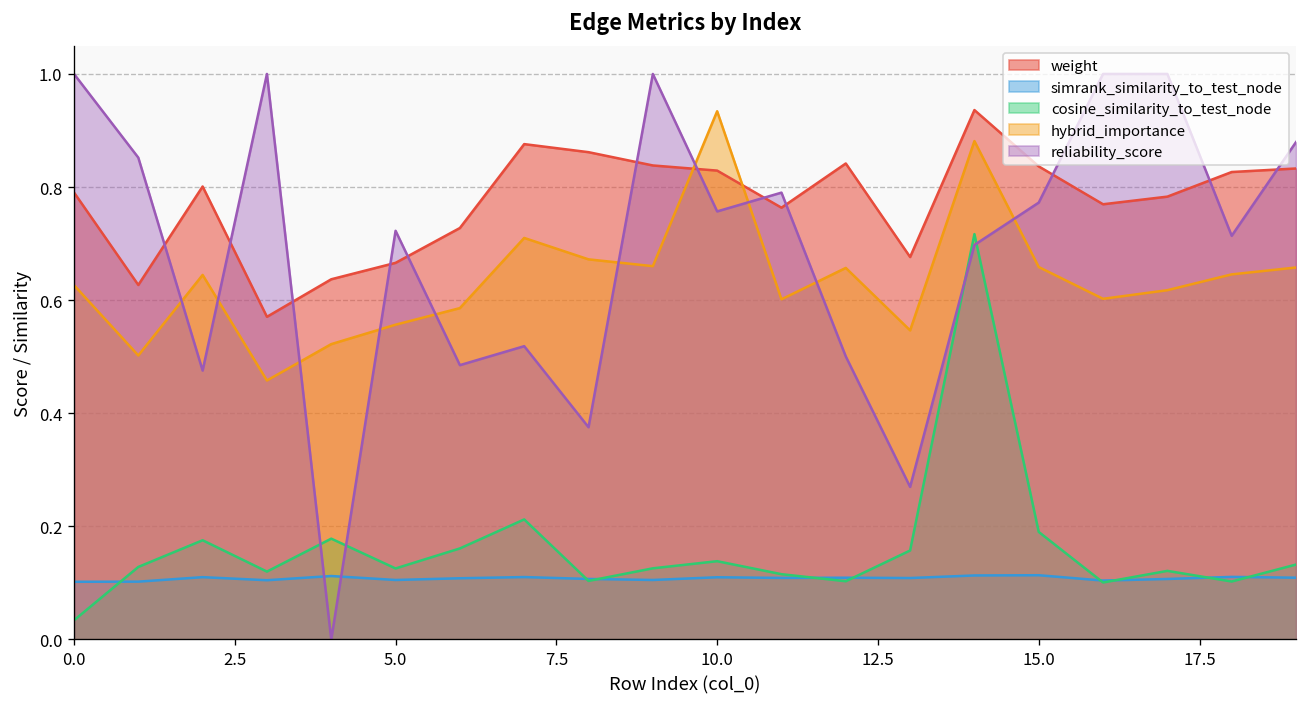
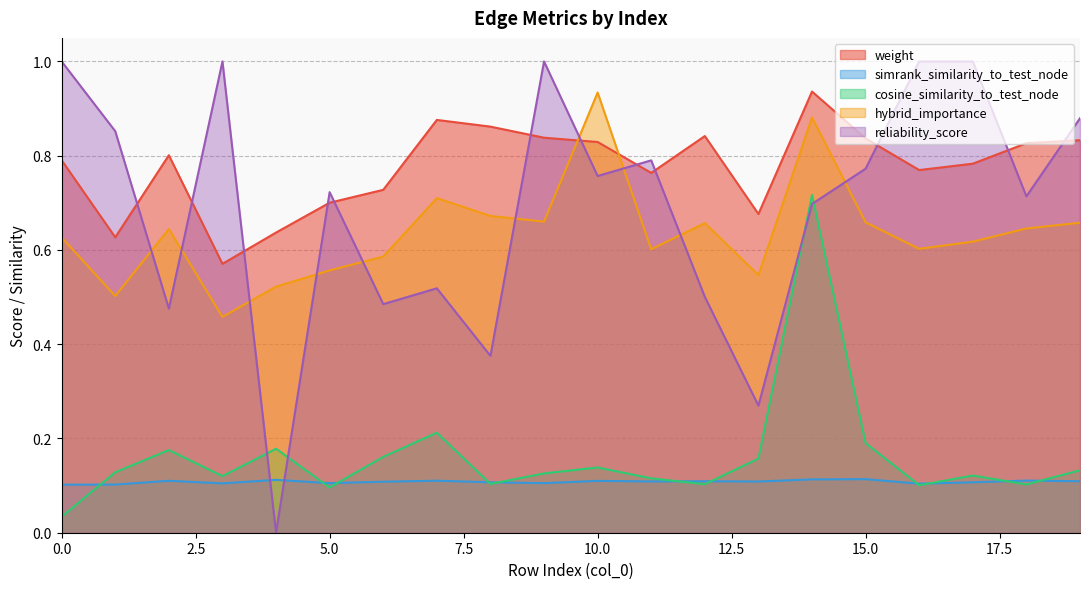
weight, 5.0: 0.67 -> 0.70
cosine_similarity_to_test_node, 5.0: 0.13 -> 0.10
